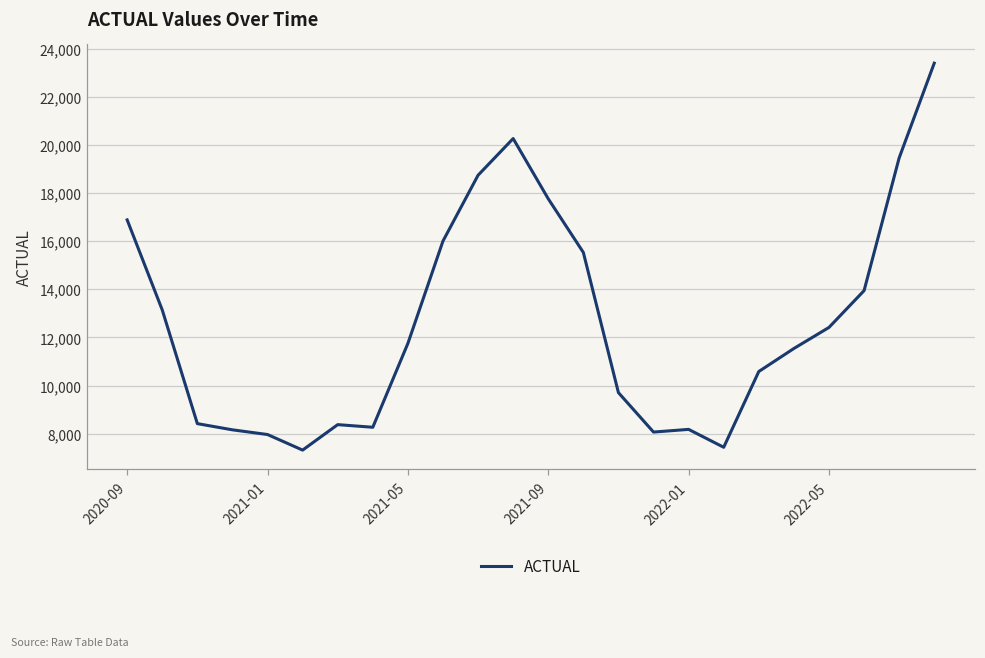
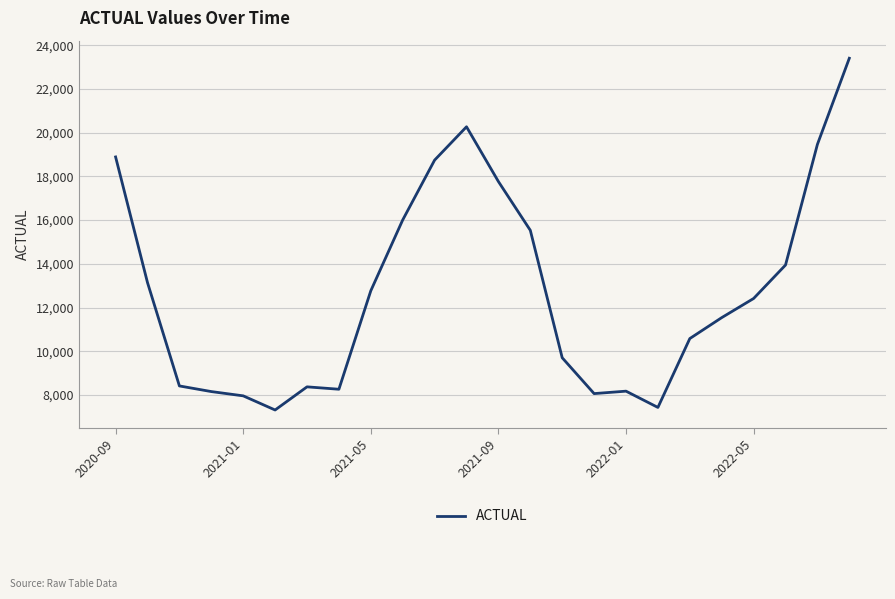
2020-09: 16,900 -> 18,900
2021-05: 11,800 -> 12,800
